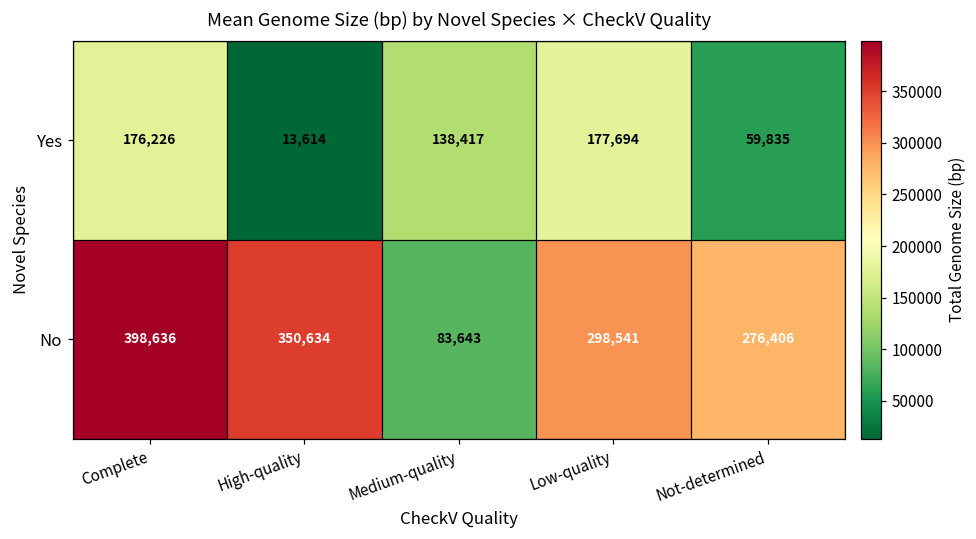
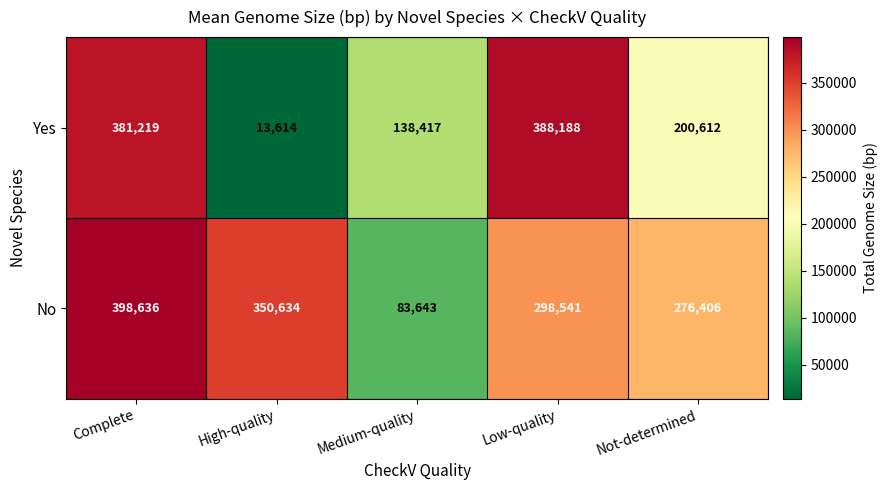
Yes, Complete: 176,226 -> 381,219
Yes, Low-quality: 177,694 -> 388,188
Yes, Not-determined: 59,835 -> 200,612
